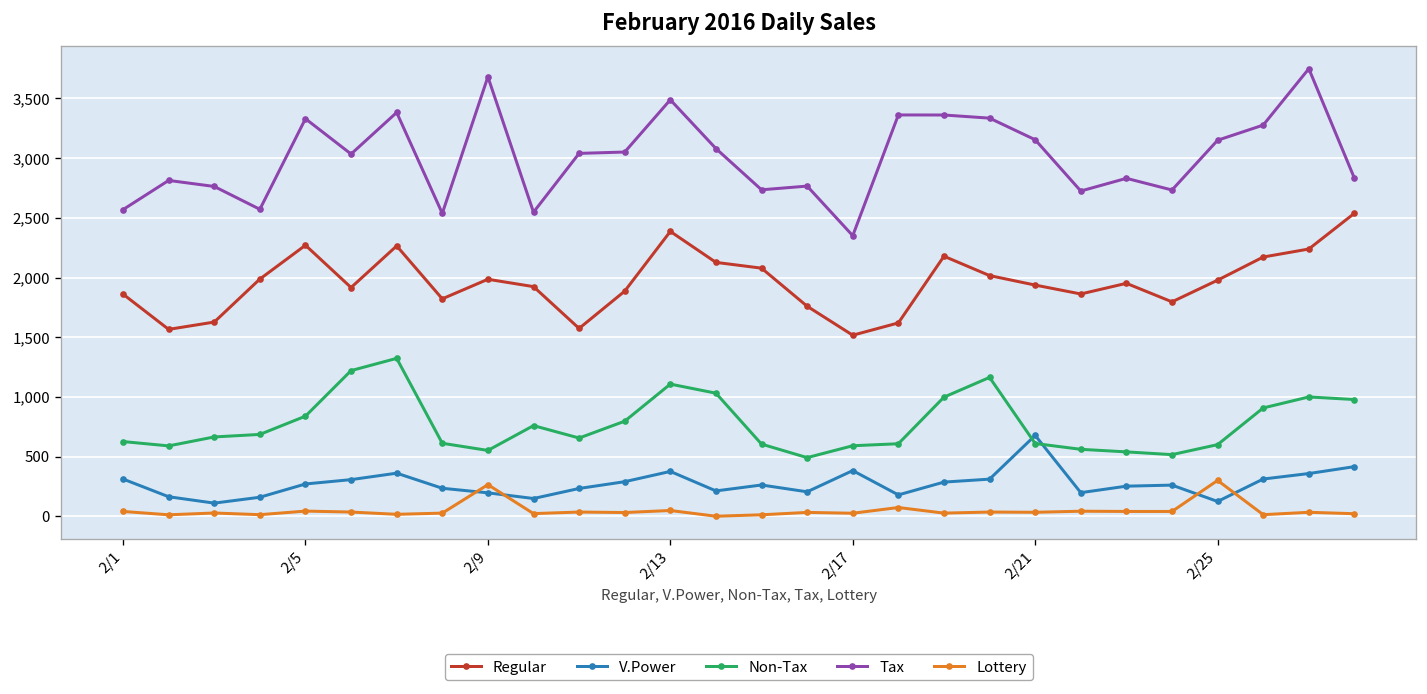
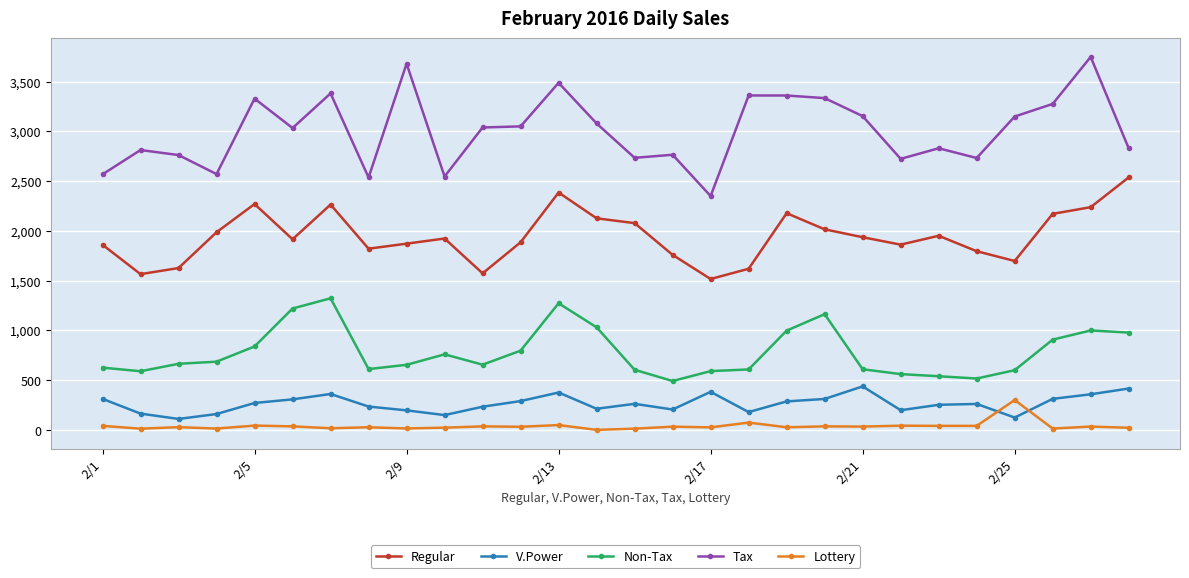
Regular, 2/9: 2,000 -> 1,900
Non-Tax, 2/9: 600 -> 700
Lottery, 2/9: 300 -> 0
Non-Tax, 2/13: 1,100 -> 1,300
V.Power, 2/21: 700 -> 400
Regular, 2/25: 2,000 -> 1,700
